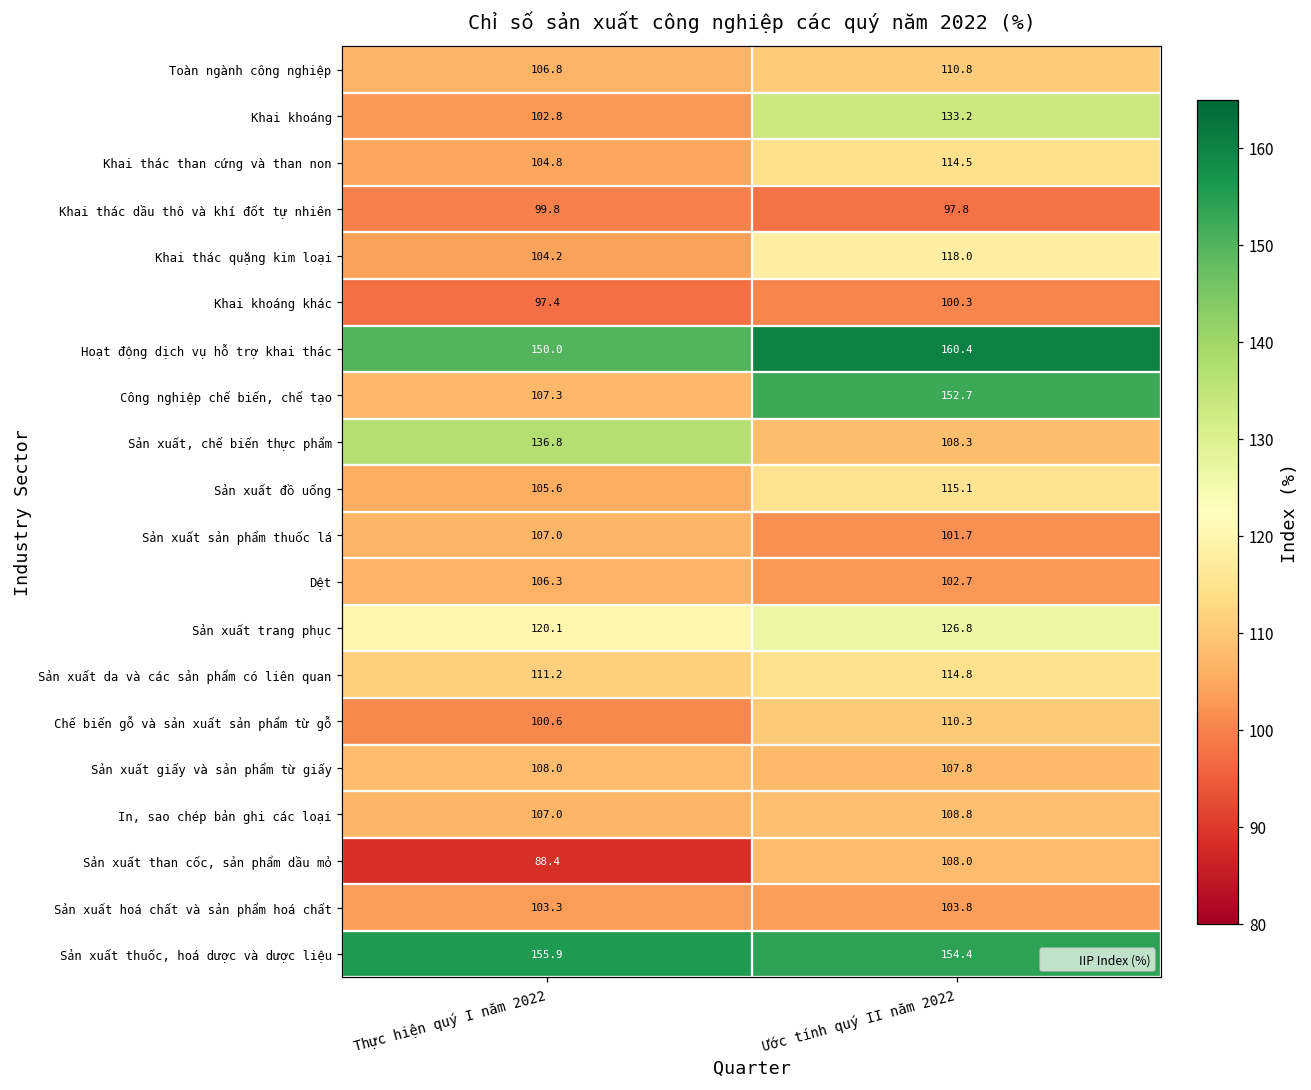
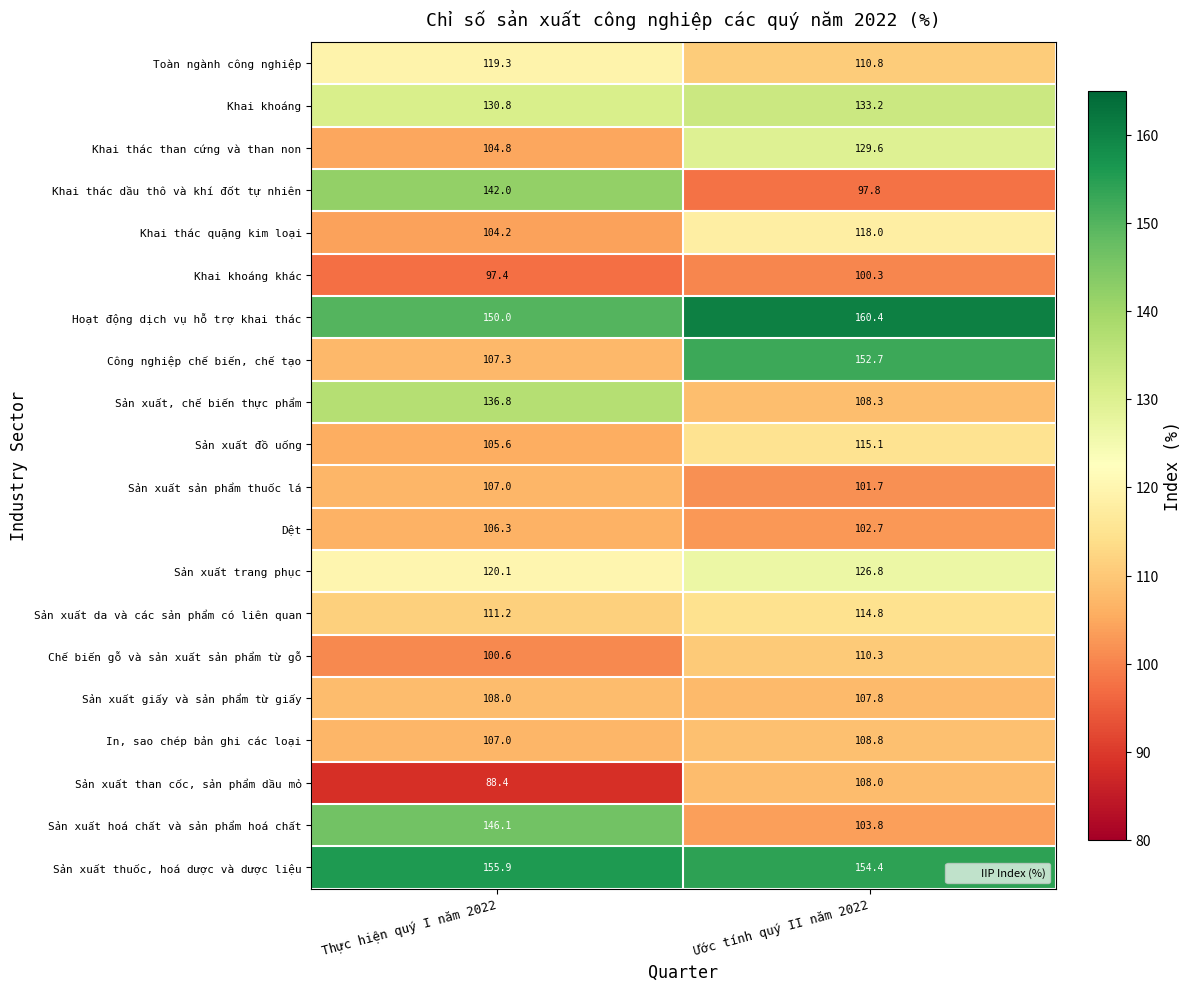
Toàn ngành công nghiệp, Thực hiện quý I năm 2022: 106.8 -> 119.3
Khai khoáng, Thực hiện quý I năm 2022: 102.8 -> 130.8
Khai thác than cứng và than non, Ước tính quý II năm 2022: 114.5 -> 129.6
Khai thác dầu thô và khí đốt tự nhiên, Thực hiện quý I năm 2022: 99.8 -> 142.0
Sản xuất hoá chất và sản phẩm hoá chất, Thực hiện quý I năm 2022: 103.3 -> 146.1
